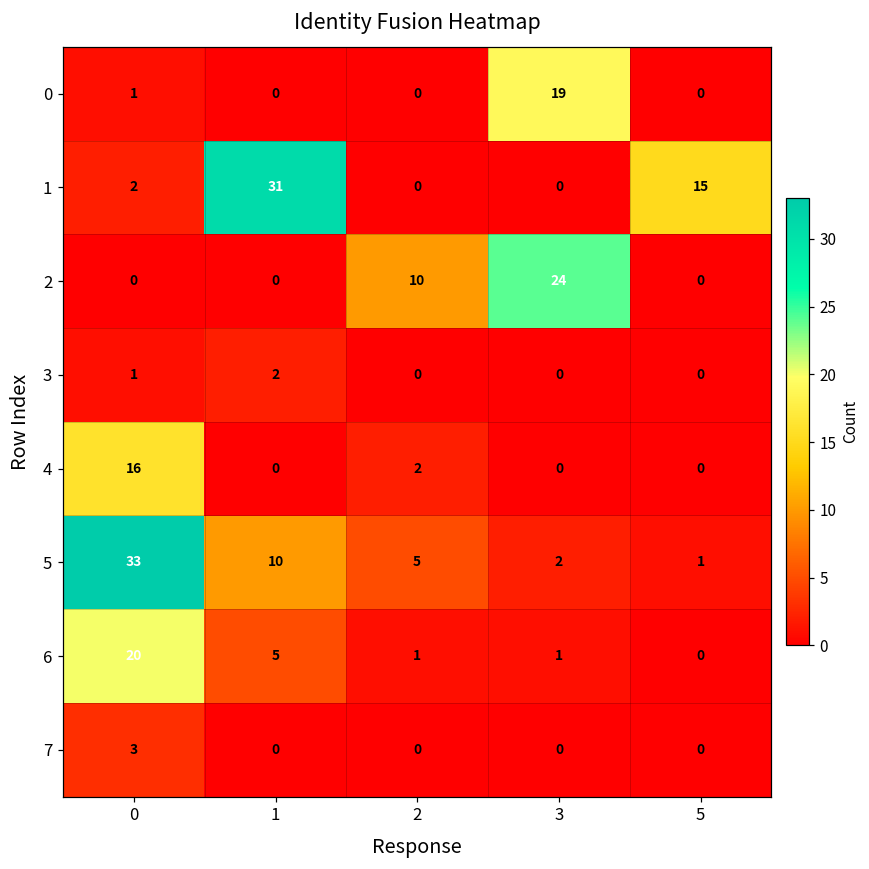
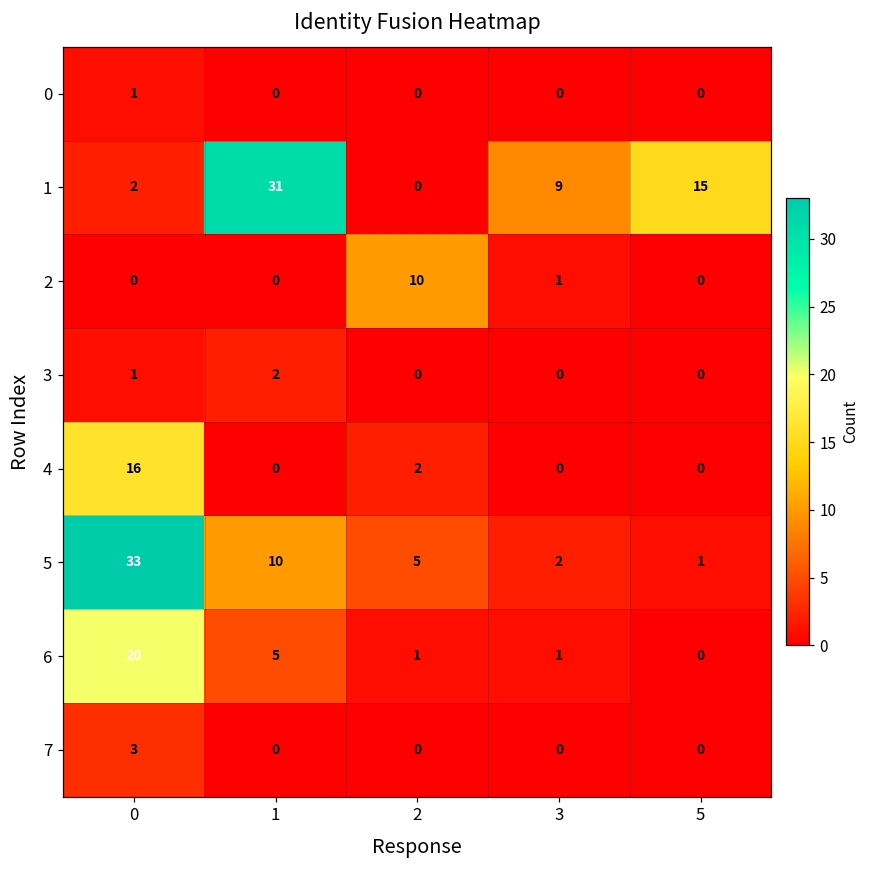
0, 3: 19 -> 0
1, 3: 0 -> 9
2, 3: 24 -> 1
